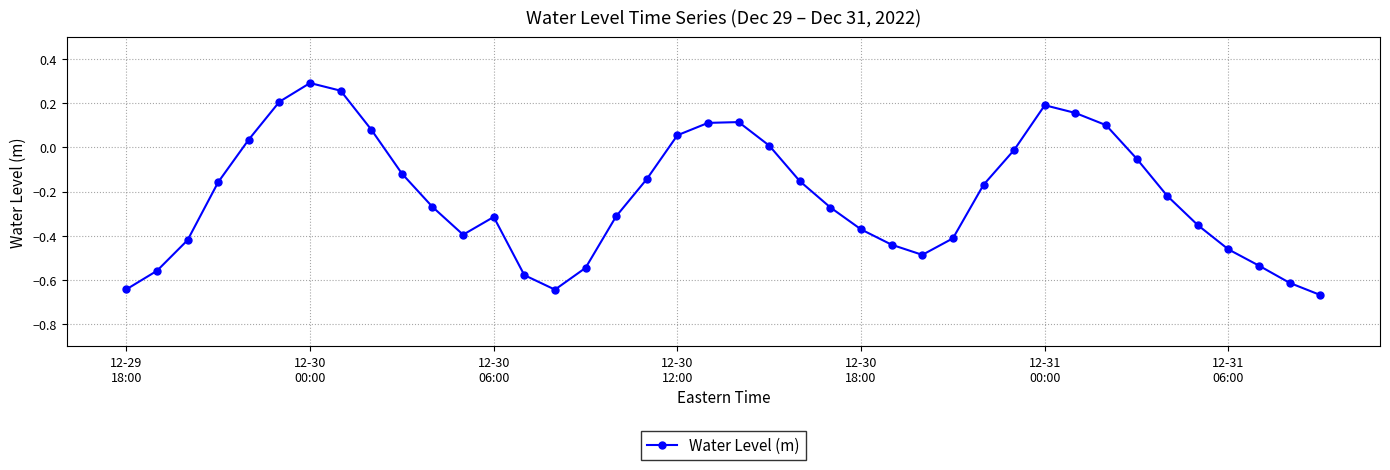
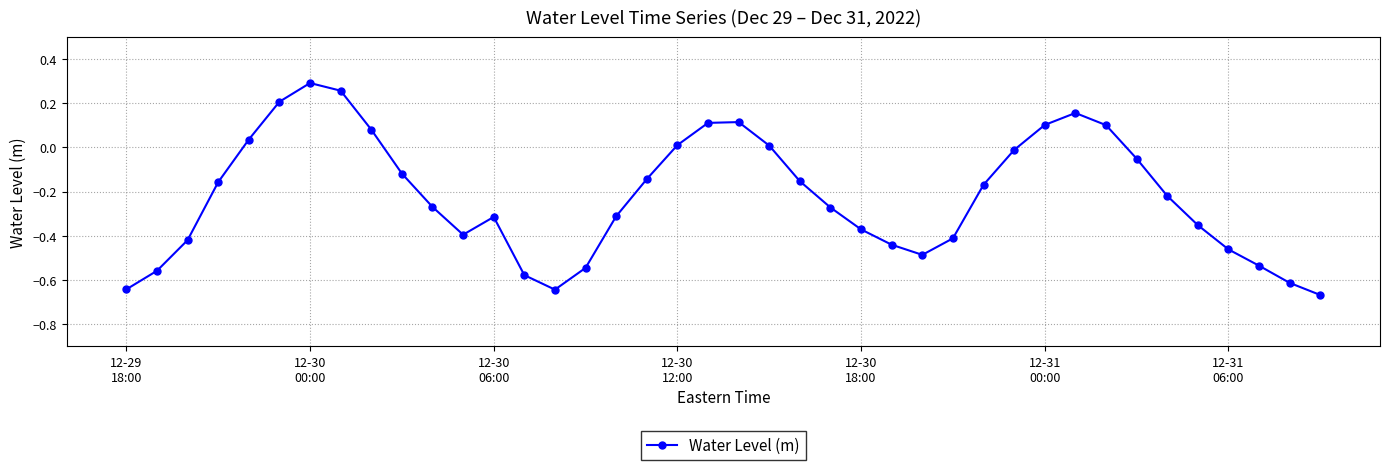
12-30 12:00: 0.06 -> 0.01
12-31 00:00: 0.19 -> 0.10
